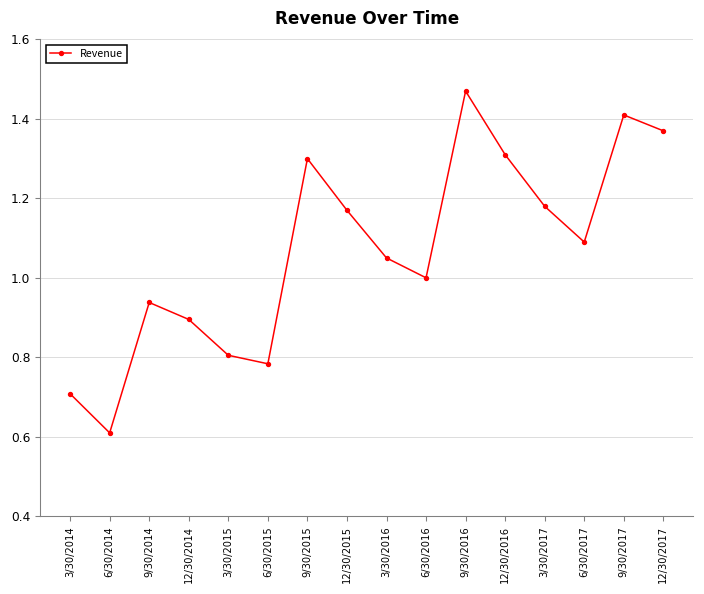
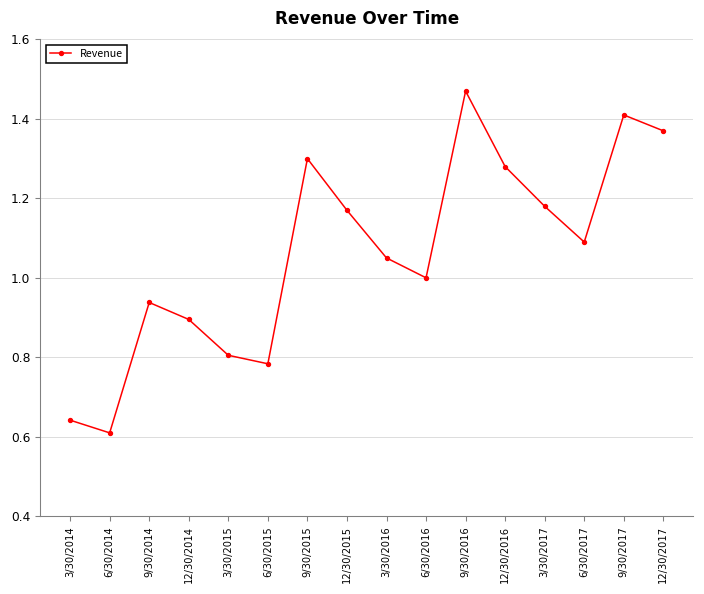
3/30/2014: 0.71 -> 0.64
12/30/2016: 1.31 -> 1.28
